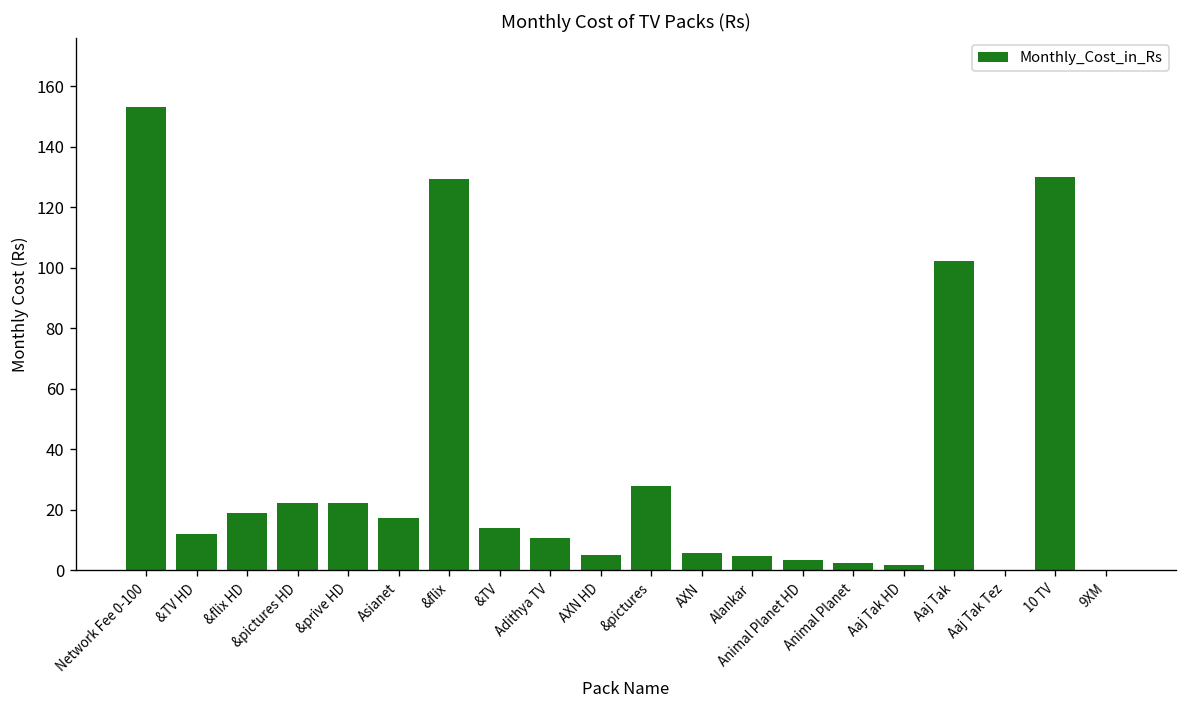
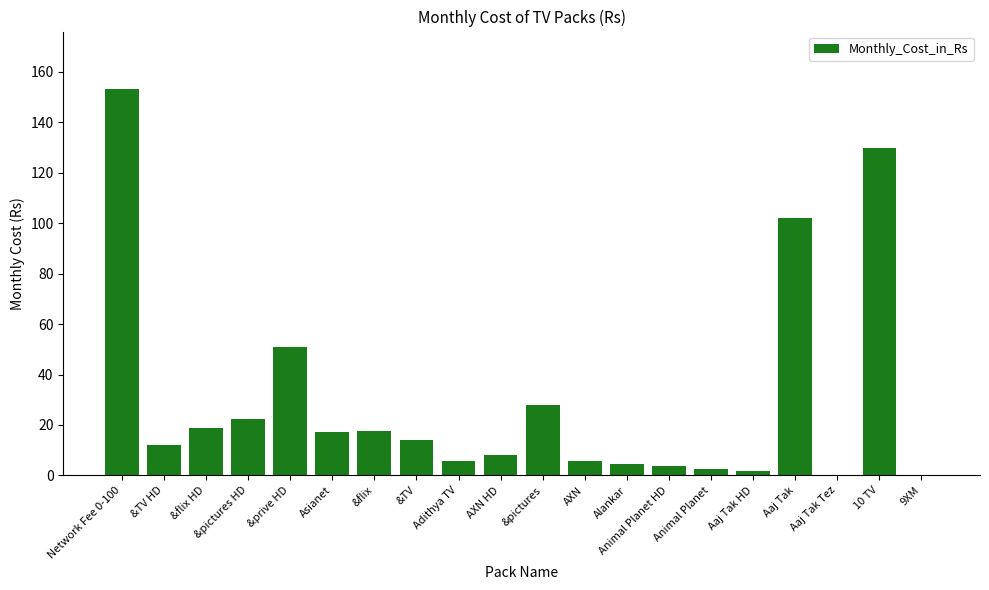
&prive HD: 22 -> 51
&flix: 129 -> 18
Adithya TV: 11 -> 6
AXN HD: 5 -> 8
